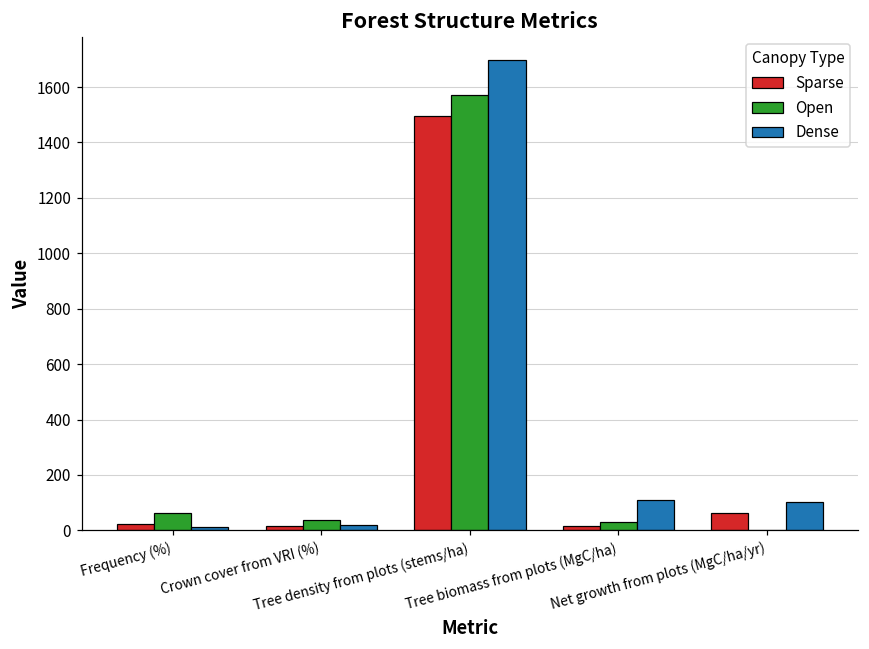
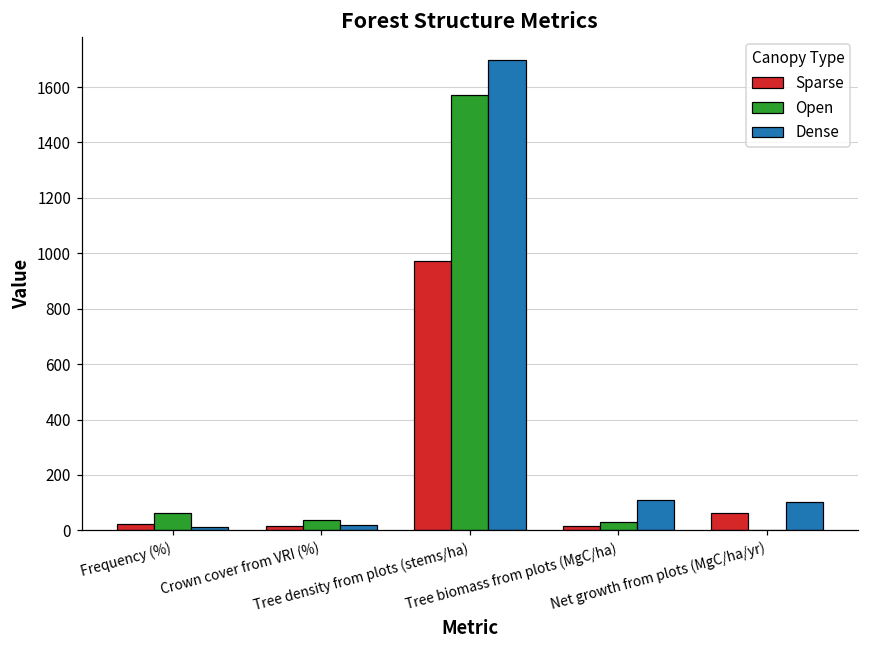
Sparse, Tree density from plots (stems/ha): 1500 -> 970
